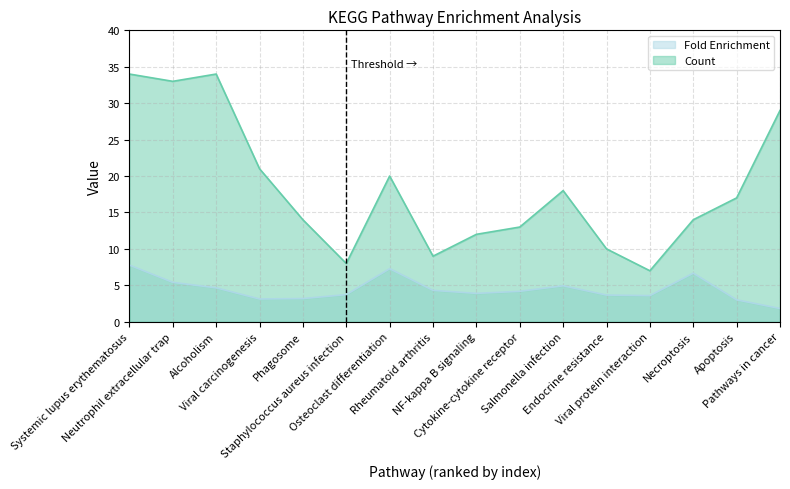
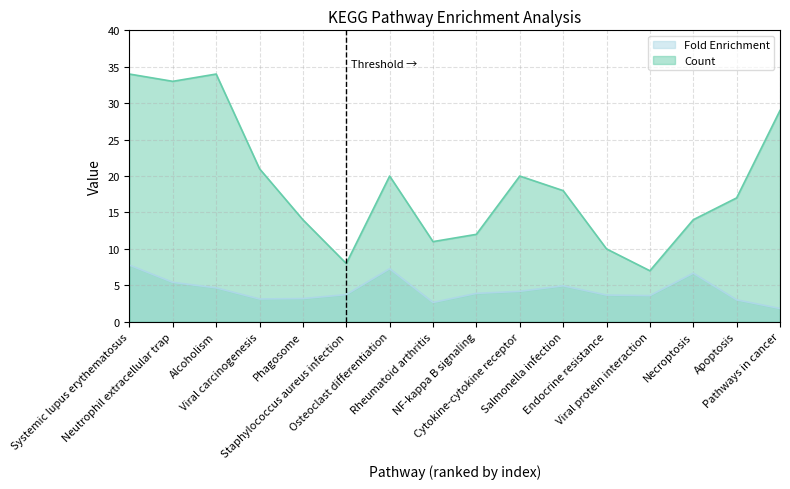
Fold Enrichment, Rheumatoid arthritis: 4 -> 3
Count, Rheumatoid arthritis: 9 -> 11
Count, Cytokine-cytokine receptor: 13 -> 20
